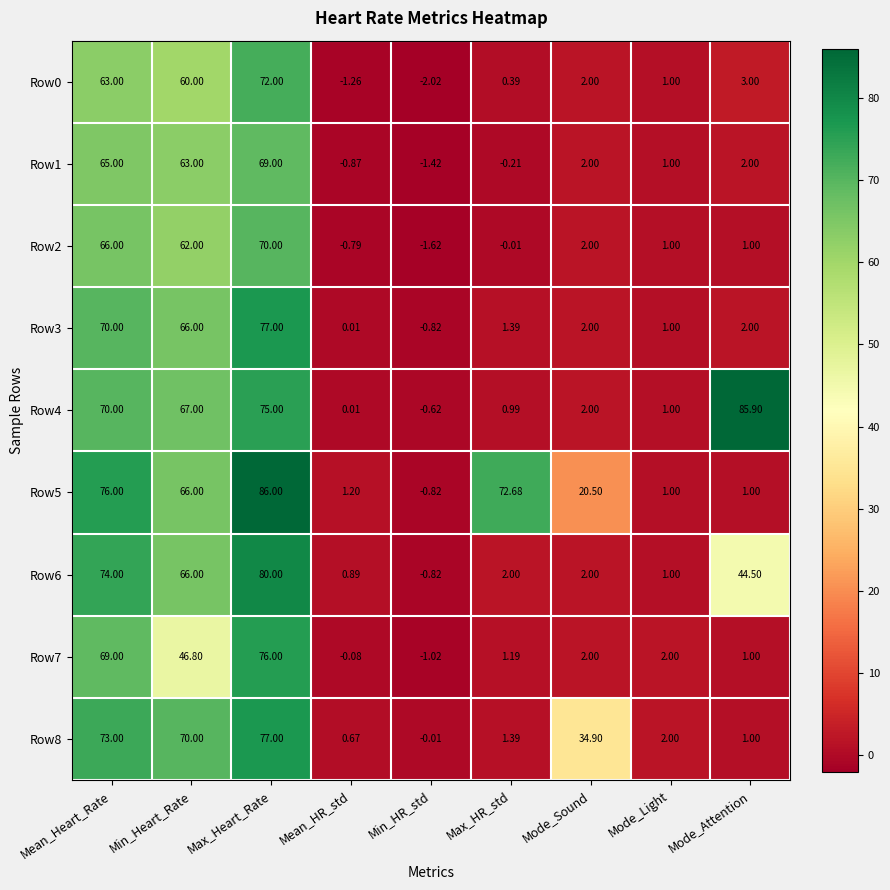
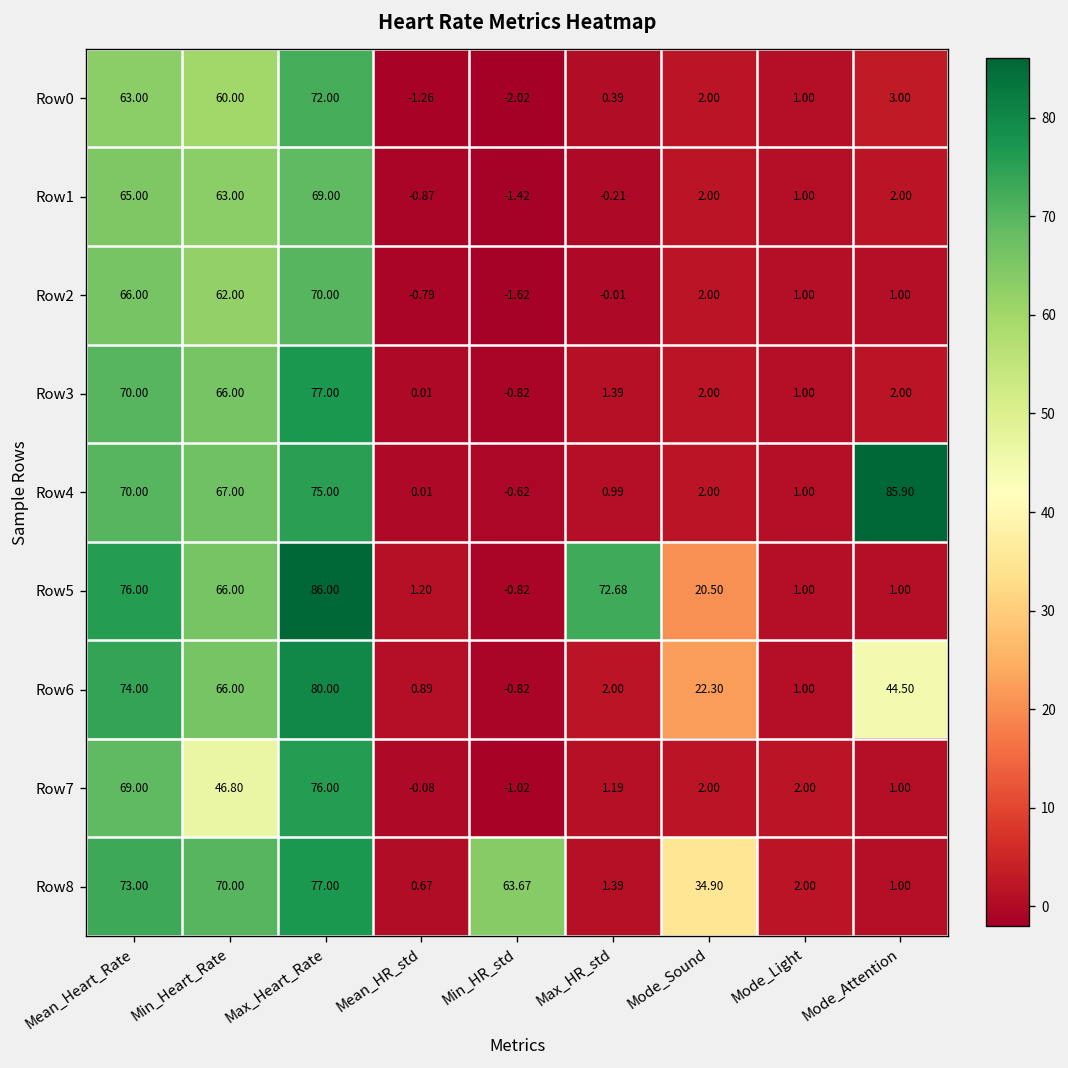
Row6, Mode_Sound: 2.00 -> 22.30
Row8, Min_HR_std: -0.01 -> 63.67
